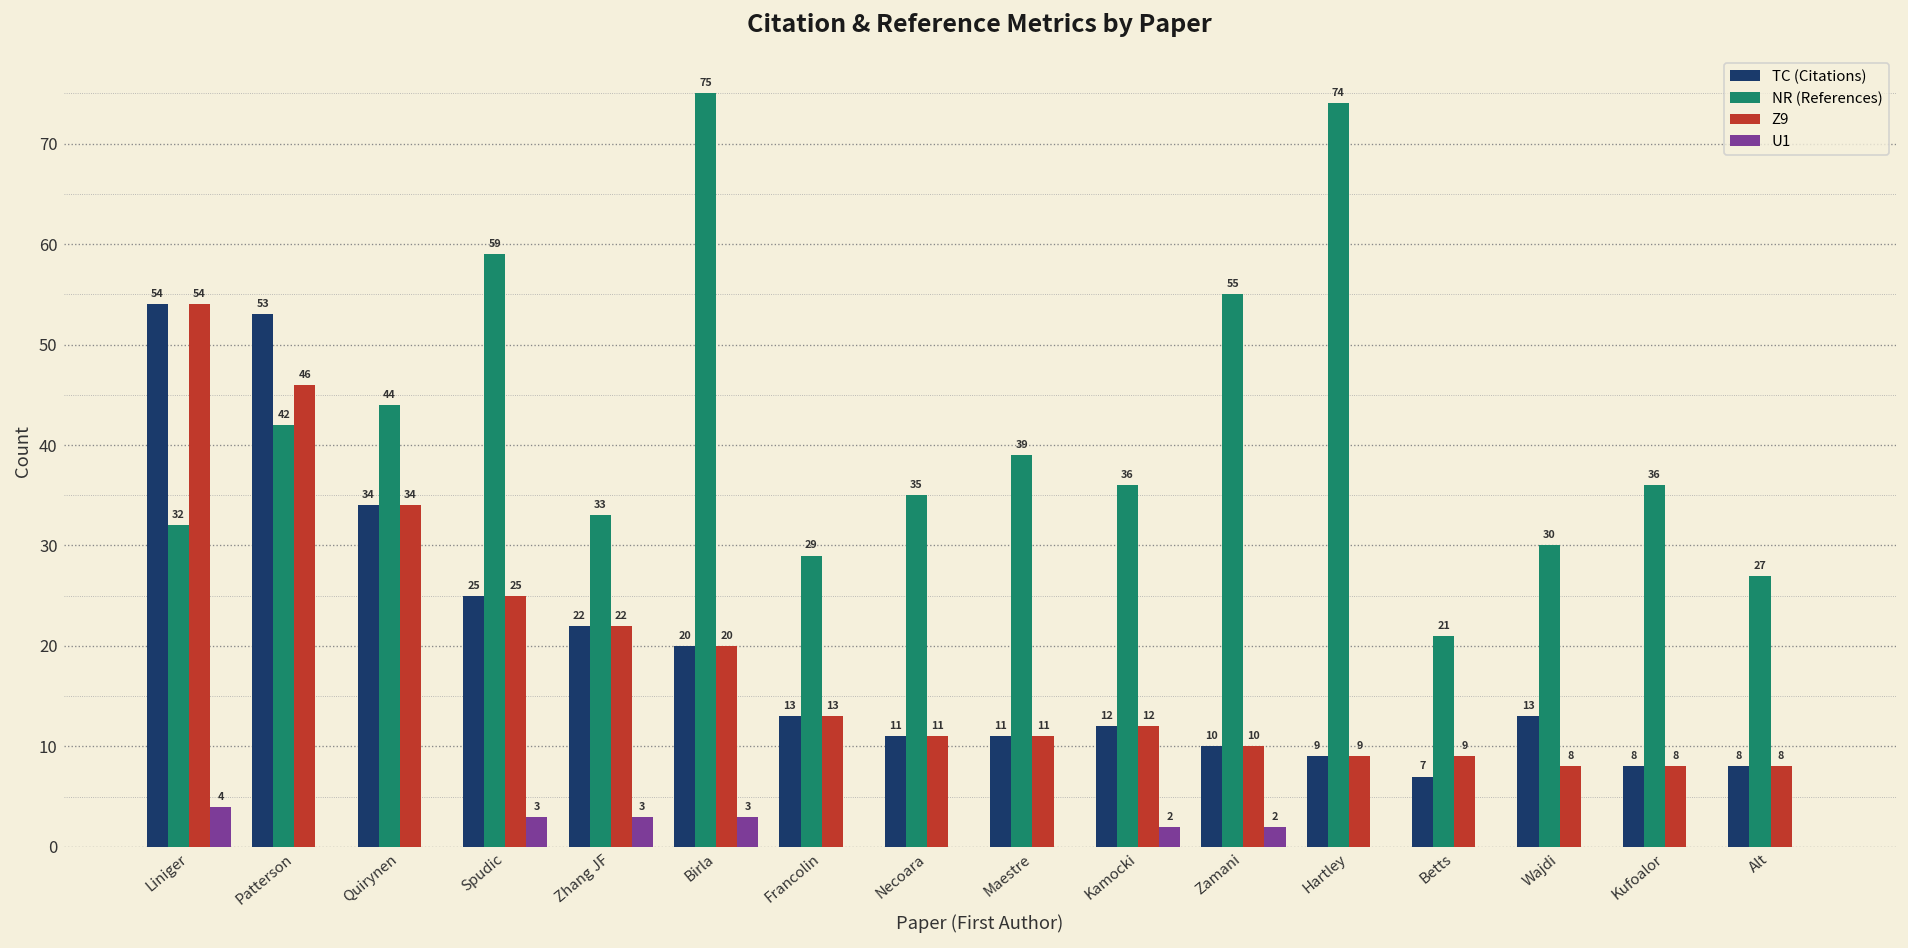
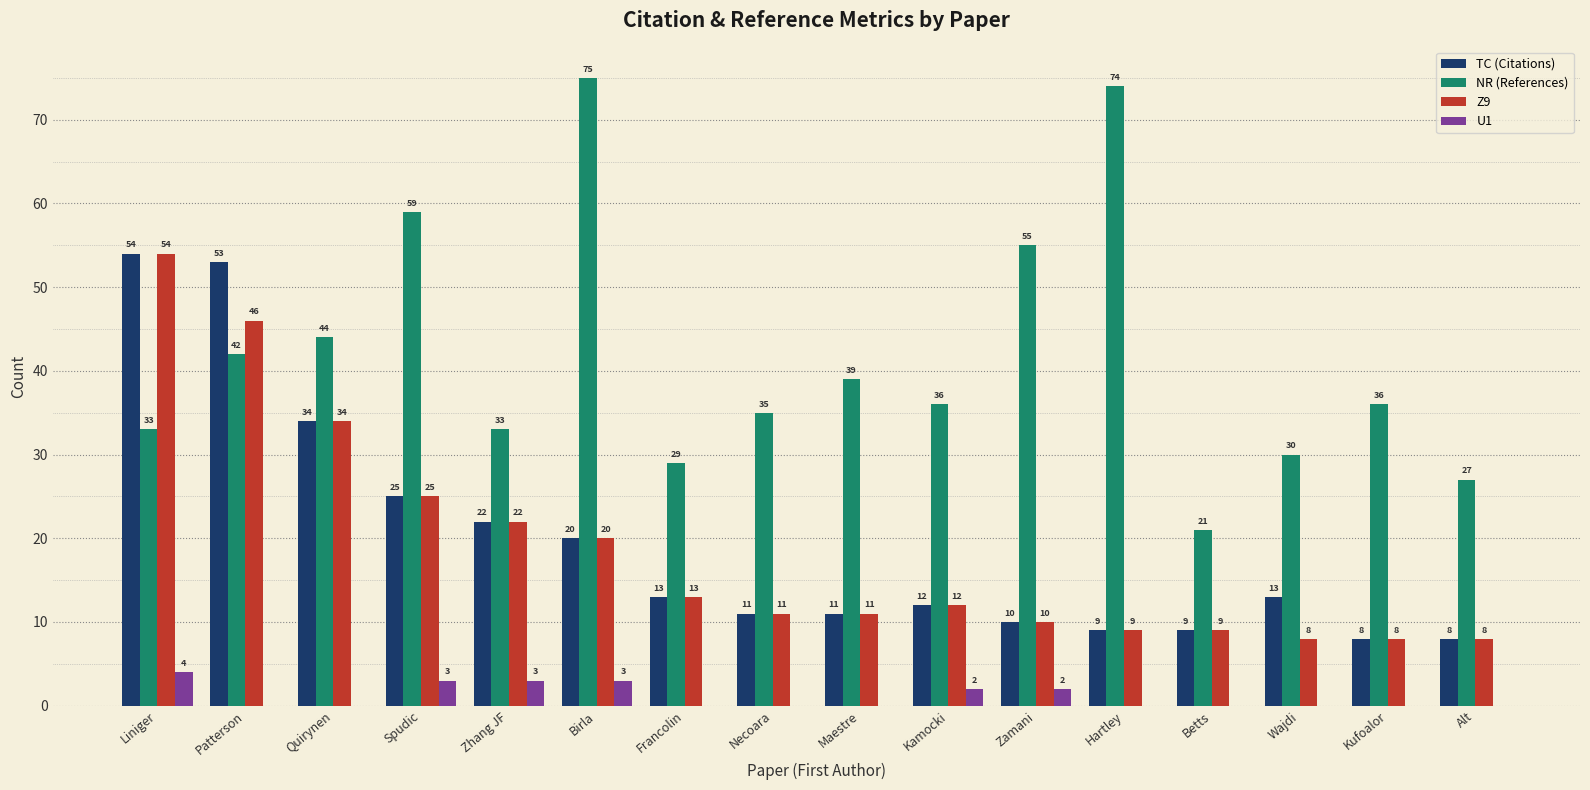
NR (References), Liniger: 32 -> 33
TC (Citations), Betts: 7 -> 9
